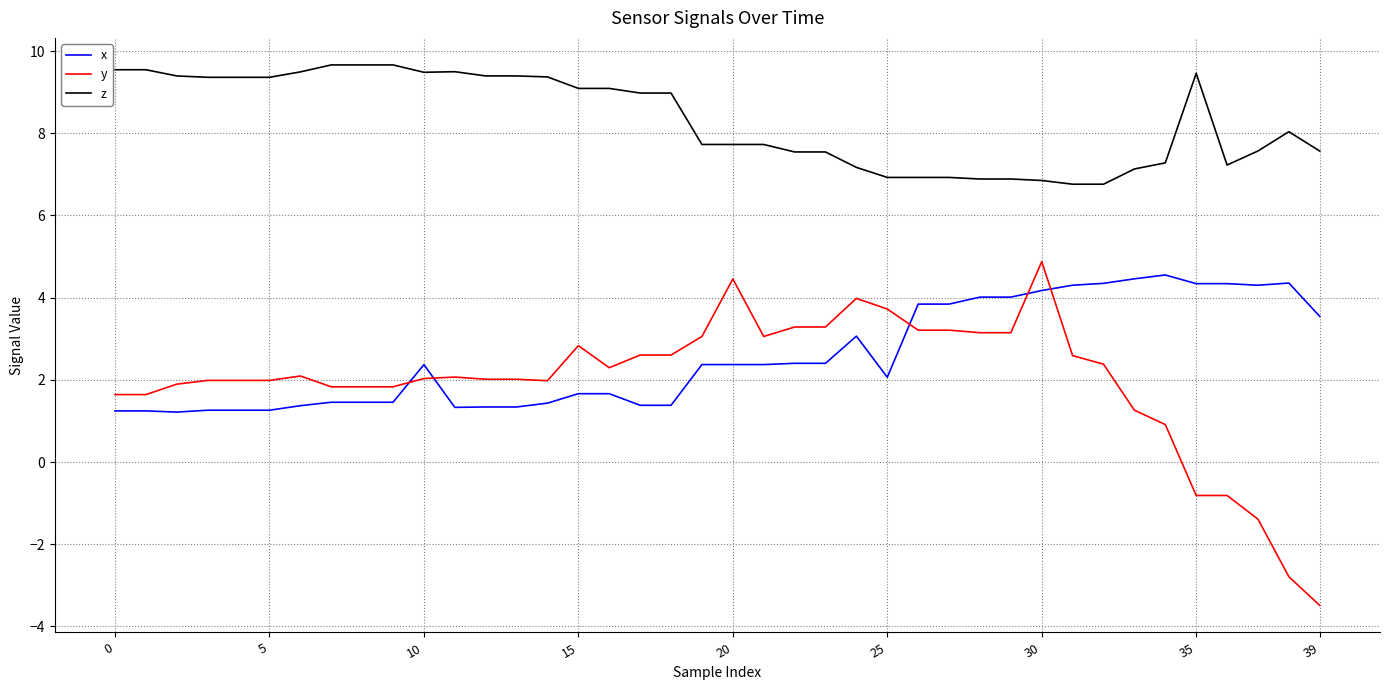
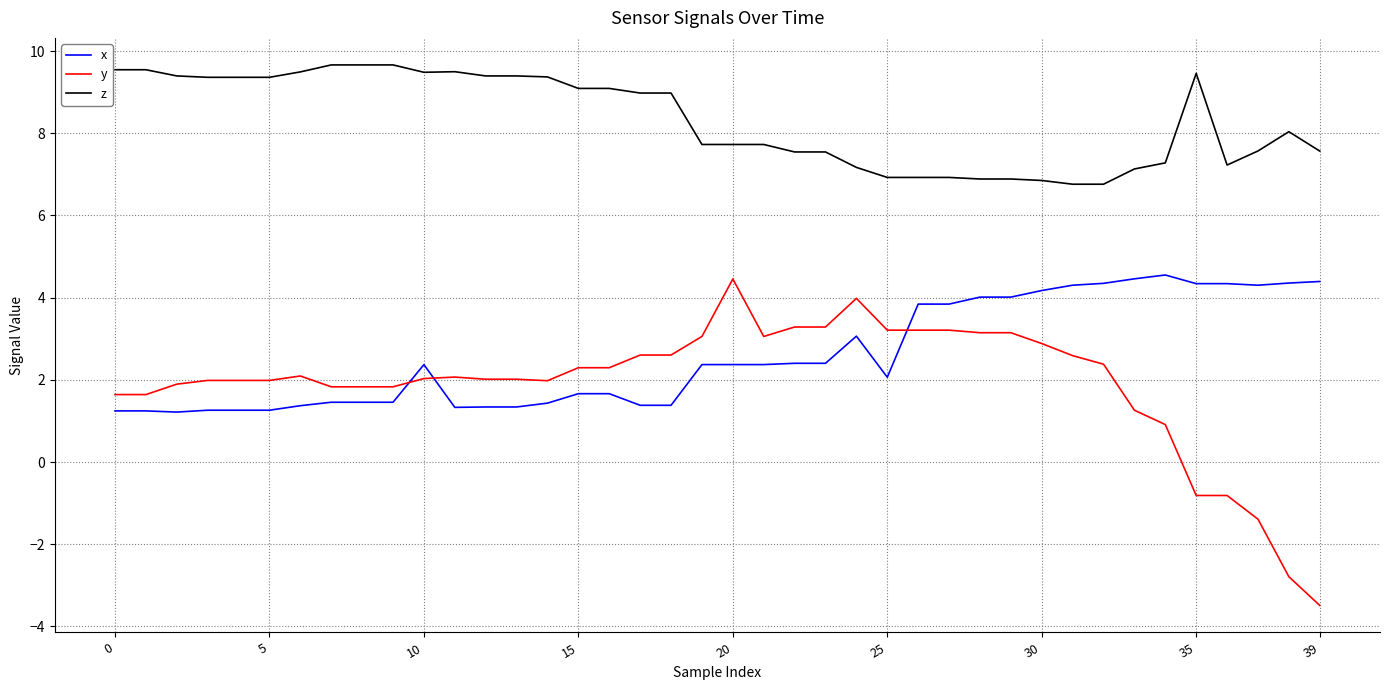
y, 15: 2.8 -> 2.3
y, 25: 3.7 -> 3.2
y, 30: 4.9 -> 2.9
x, 39: 3.5 -> 4.4
